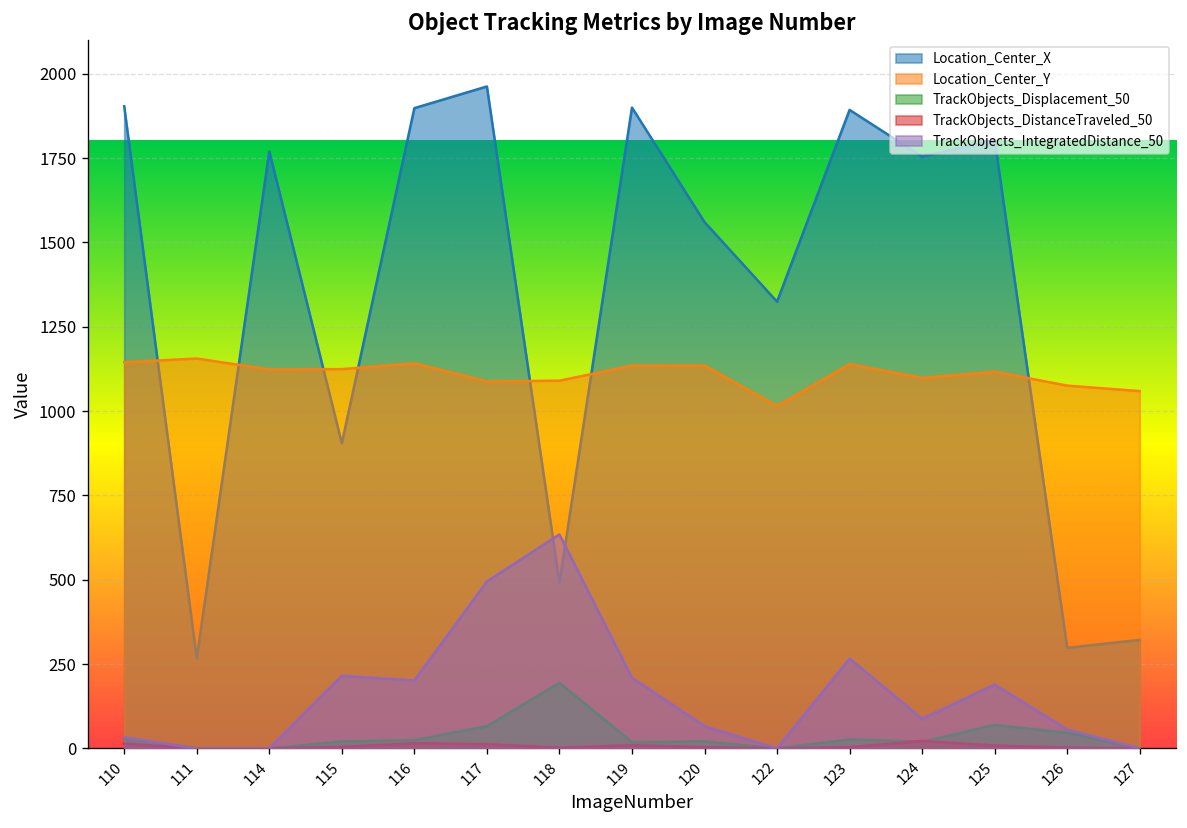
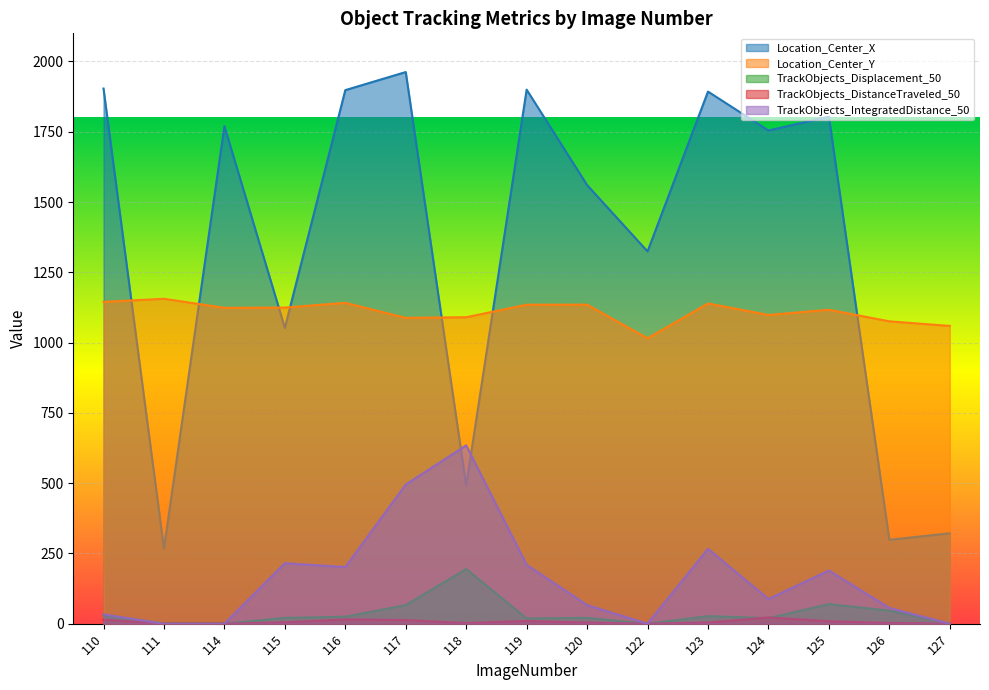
Location_Center_X, 115: 900 -> 1050
